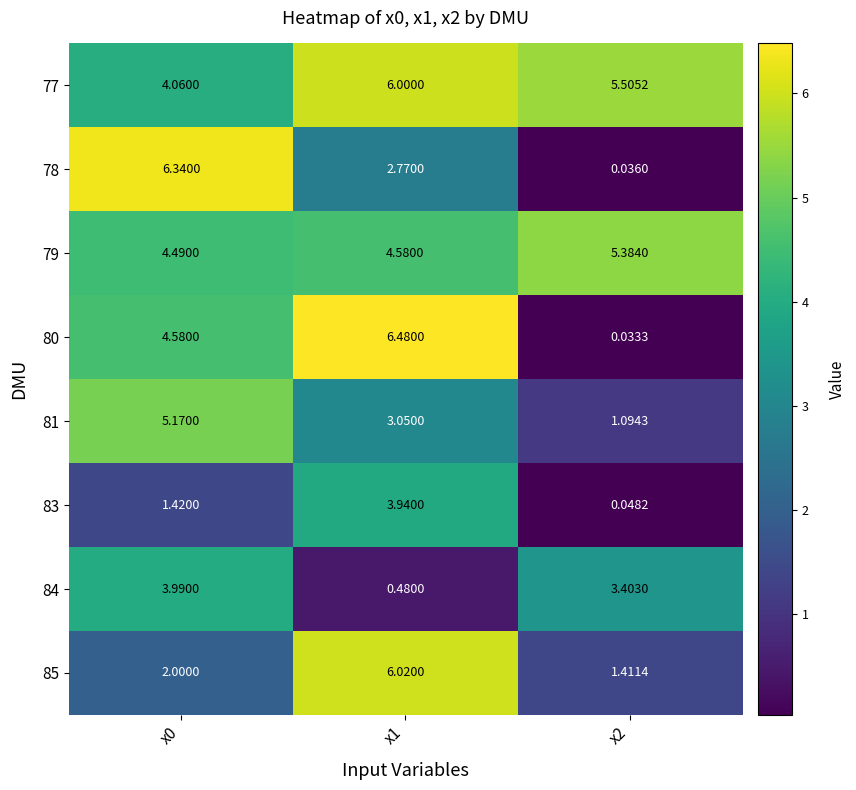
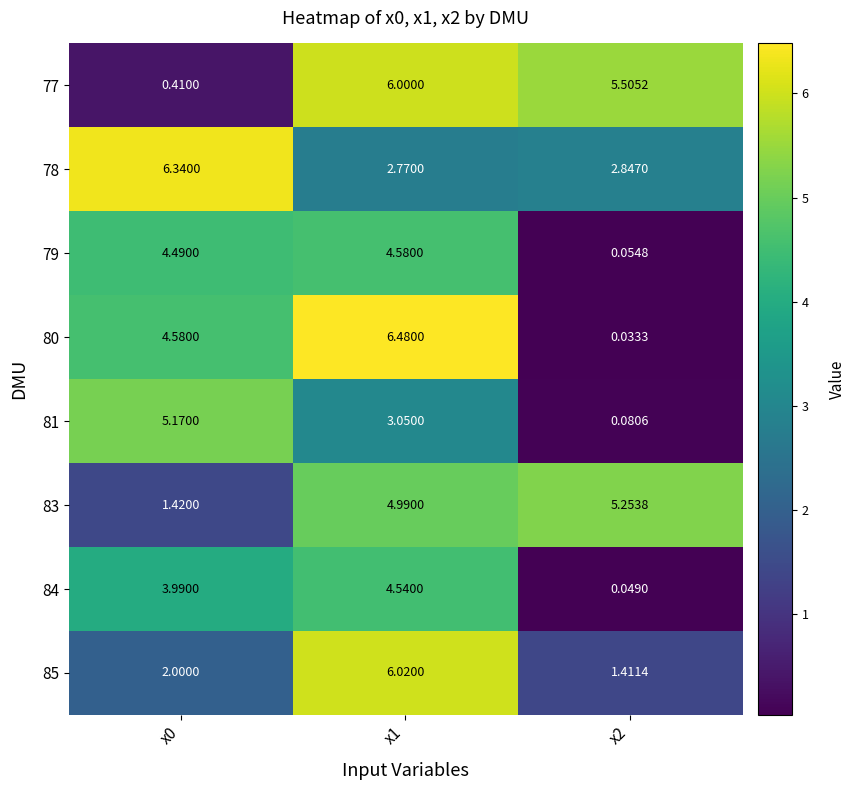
77, x0: 4.0600 -> 0.4100
78, x2: 0.0360 -> 2.8470
79, x2: 5.3840 -> 0.0548
81, x2: 1.0943 -> 0.0806
83, x1: 3.9400 -> 4.9900
83, x2: 0.0482 -> 5.2538
84, x1: 0.4800 -> 4.5400
84, x2: 3.4030 -> 0.0490
